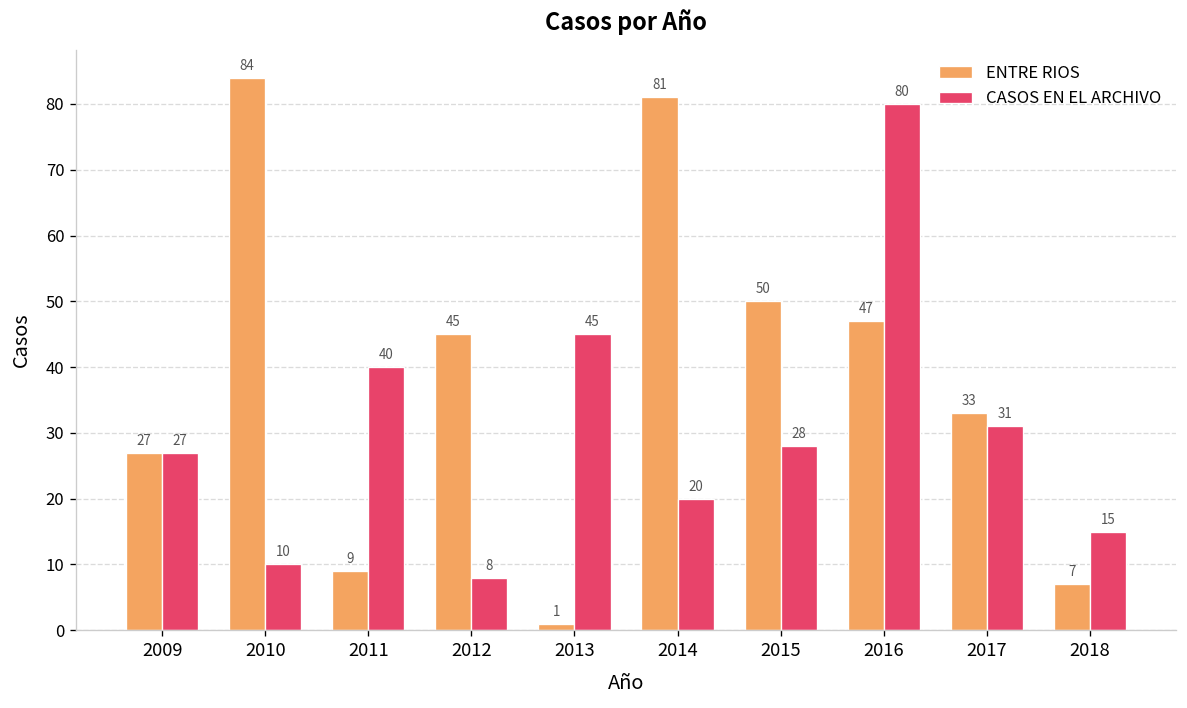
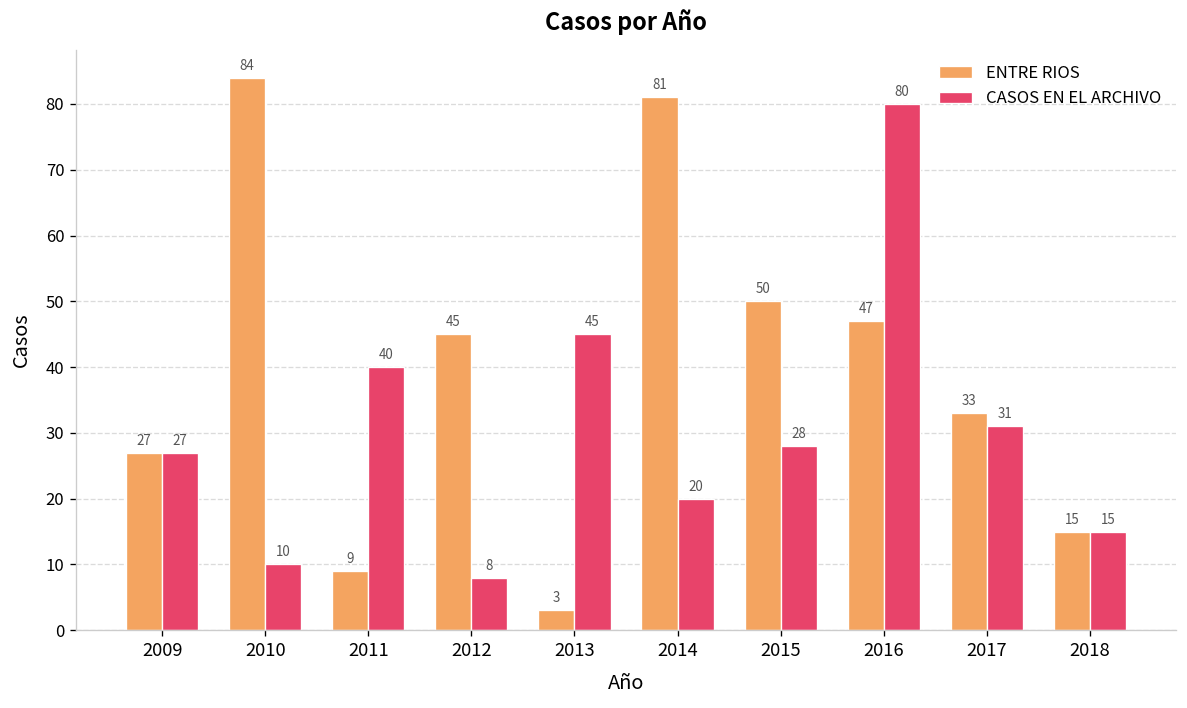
ENTRE RIOS, 2013: 1 -> 3
ENTRE RIOS, 2018: 7 -> 15
